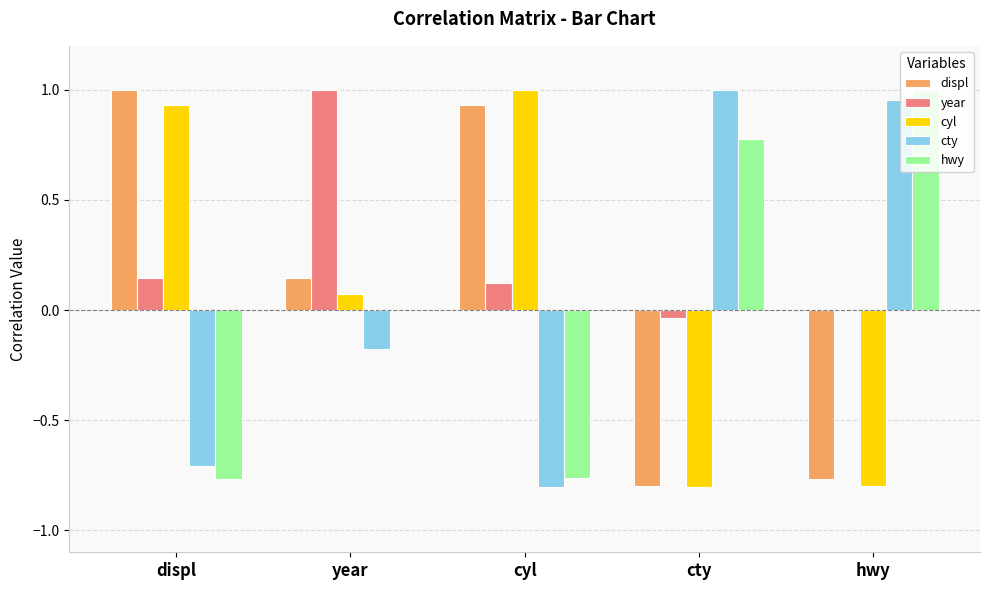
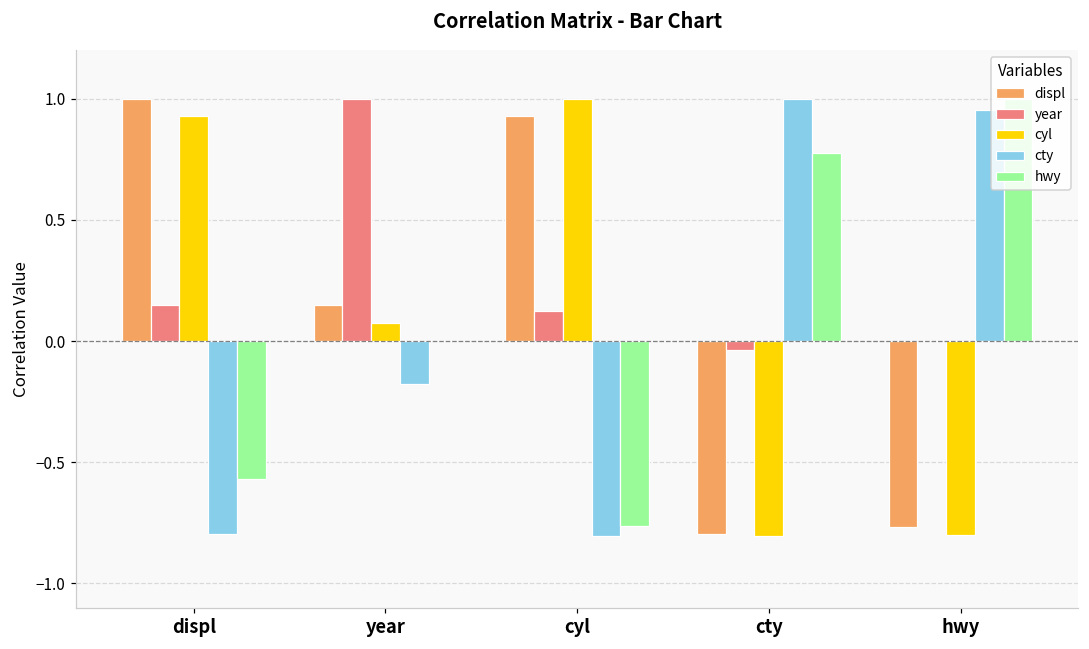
cty, displ: -0.71 -> -0.80
hwy, displ: -0.77 -> -0.57
